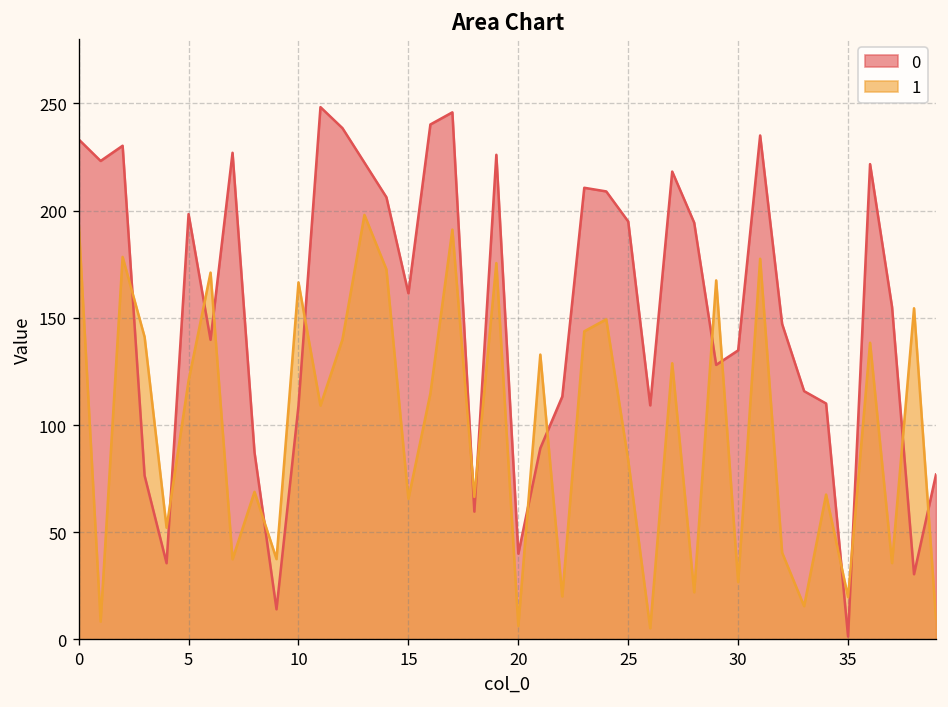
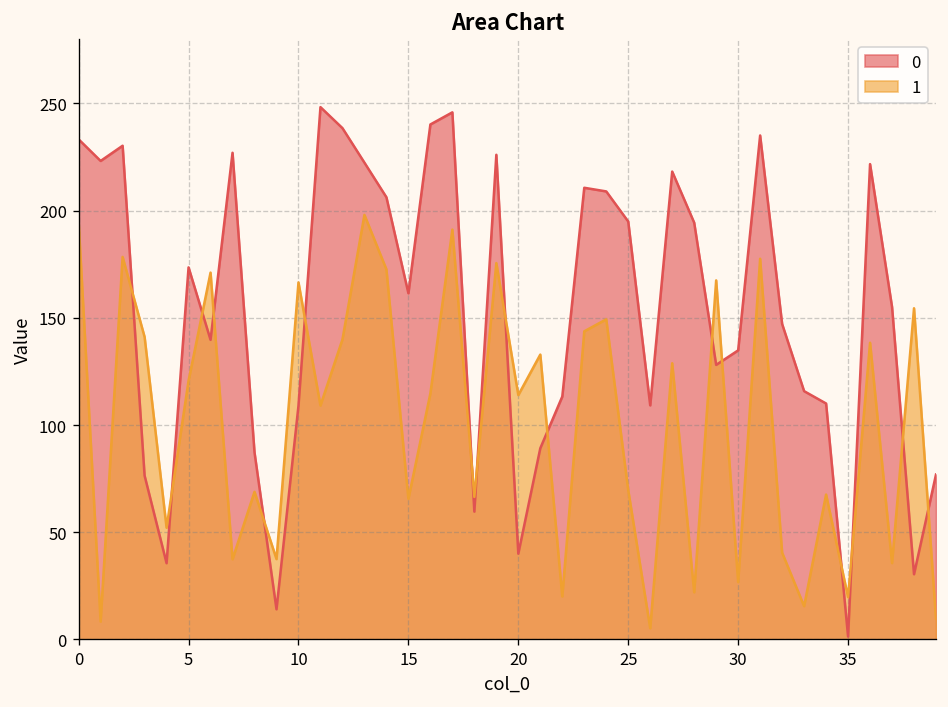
0, 5: 198 -> 174
1, 20: 6 -> 114
1, 25: 83 -> 70
